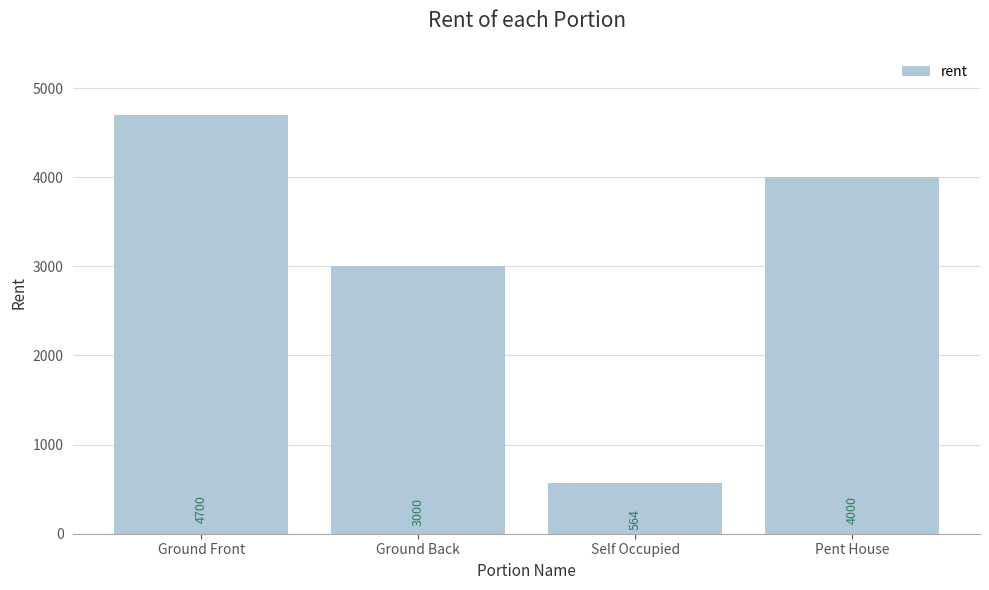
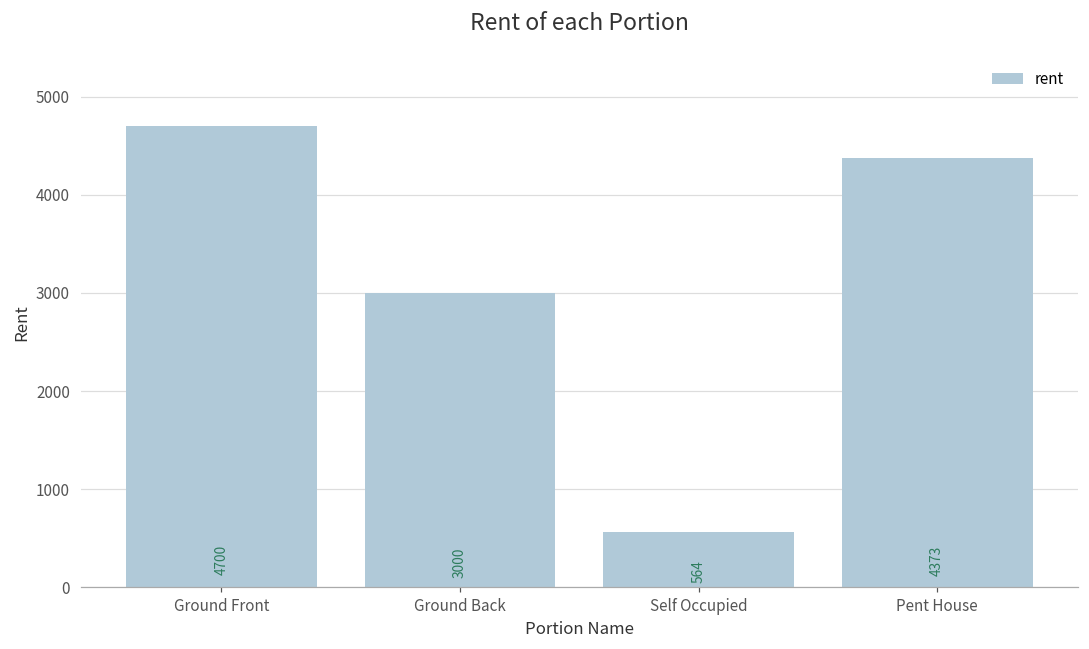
Pent House: 4000 -> 4373
